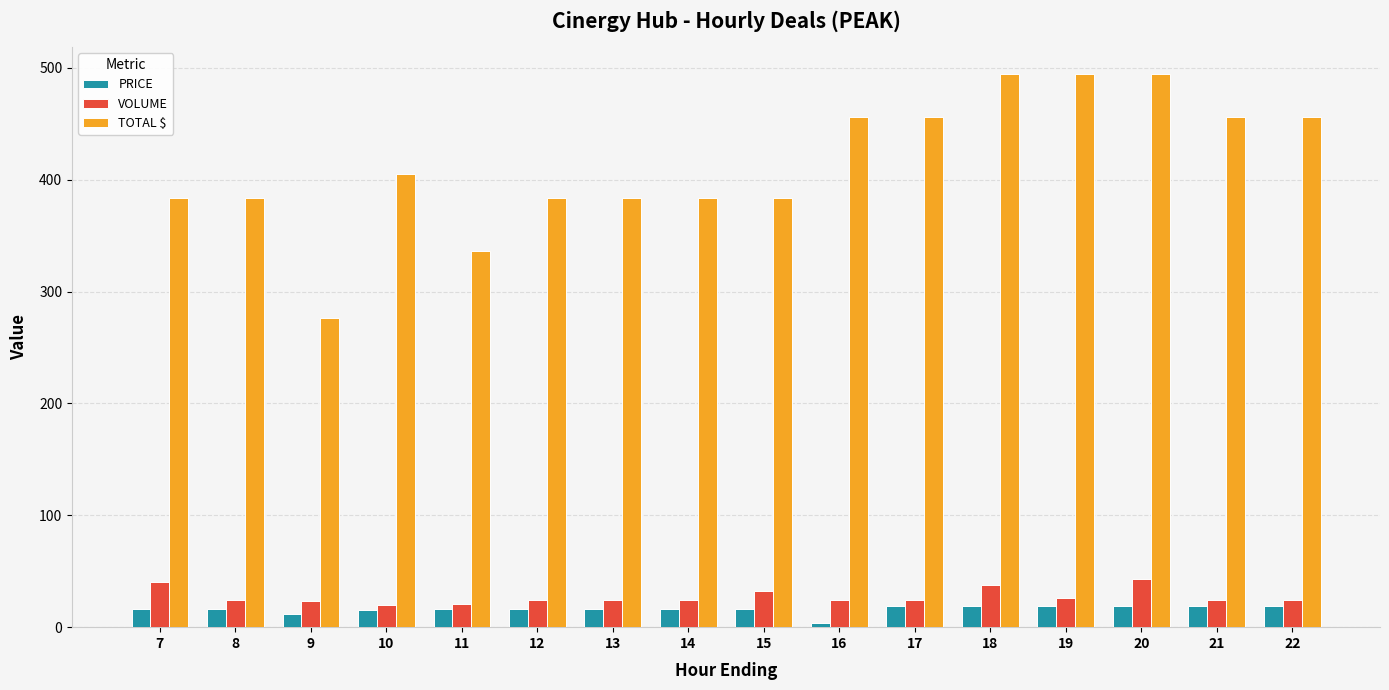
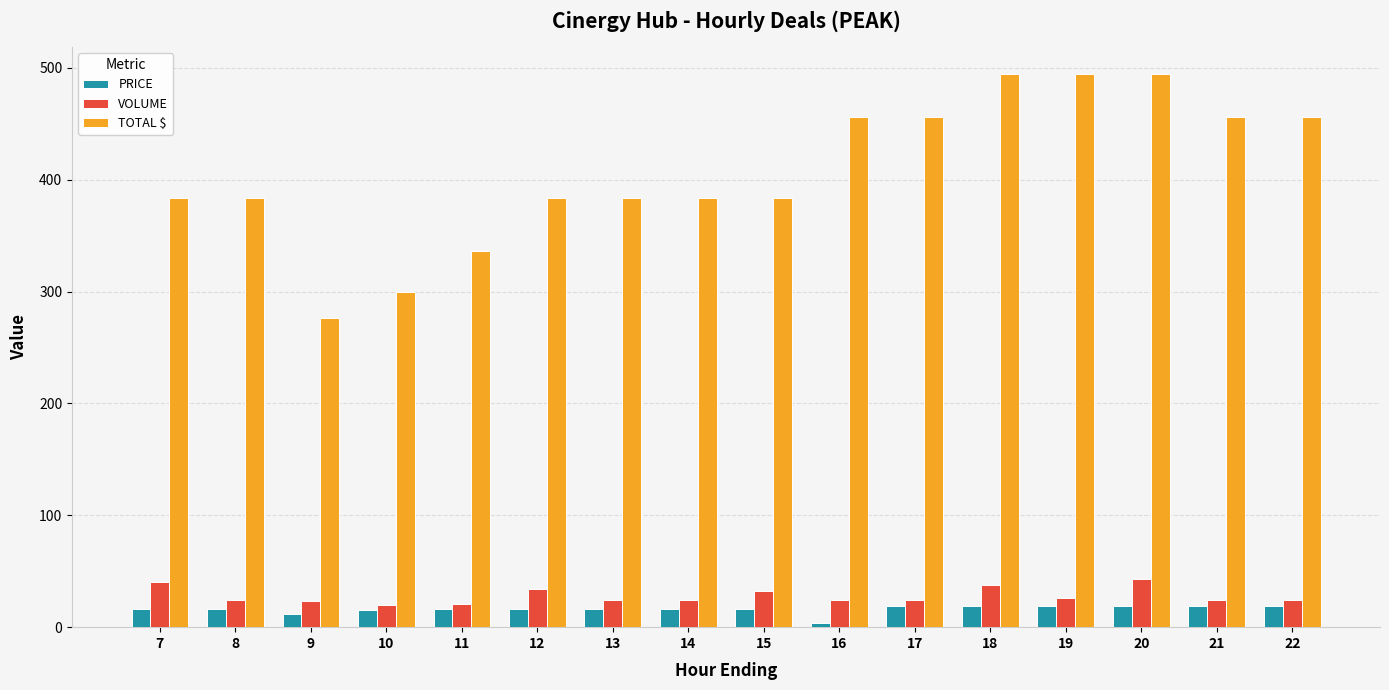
TOTAL $, 10: 405 -> 300
VOLUME, 12: 24 -> 34
